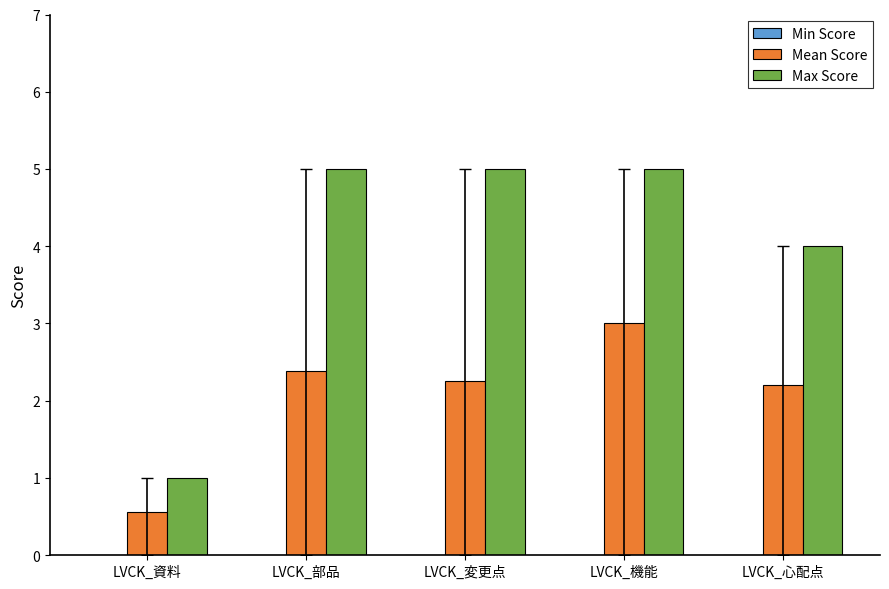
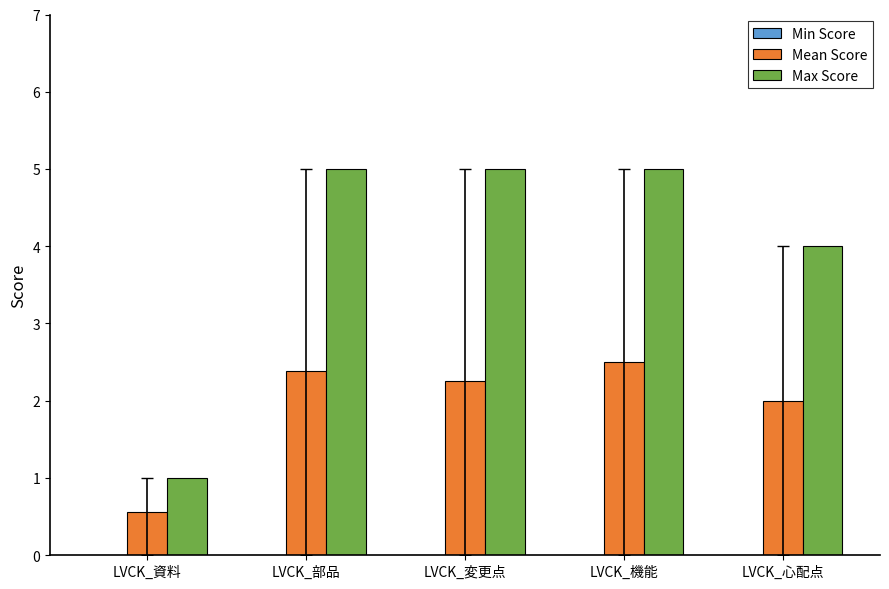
Mean Score, LVCK_機能: 3.0 -> 2.5
Mean Score, LVCK_心配点: 2.2 -> 2.0
